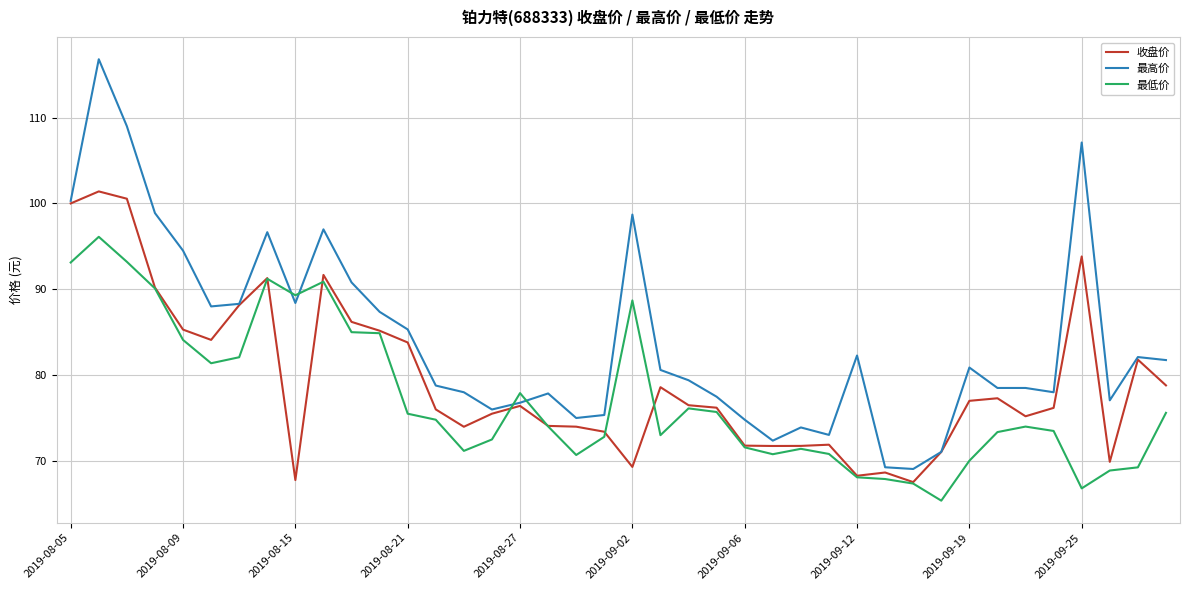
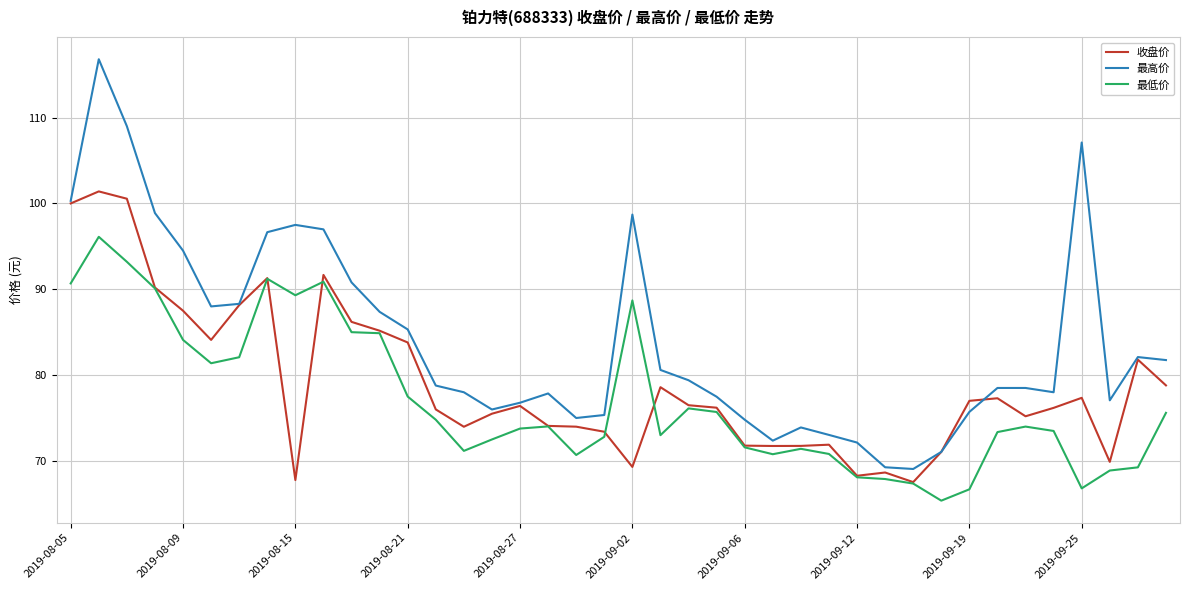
最低价, 2019-08-05: 93 -> 91
收盘价, 2019-08-09: 85 -> 88
最高价, 2019-08-15: 88 -> 98
最低价, 2019-08-21: 76 -> 78
最低价, 2019-08-27: 78 -> 74
最高价, 2019-09-12: 82 -> 72
最高价, 2019-09-19: 81 -> 76
最低价, 2019-09-19: 70 -> 67
收盘价, 2019-09-25: 94 -> 77
